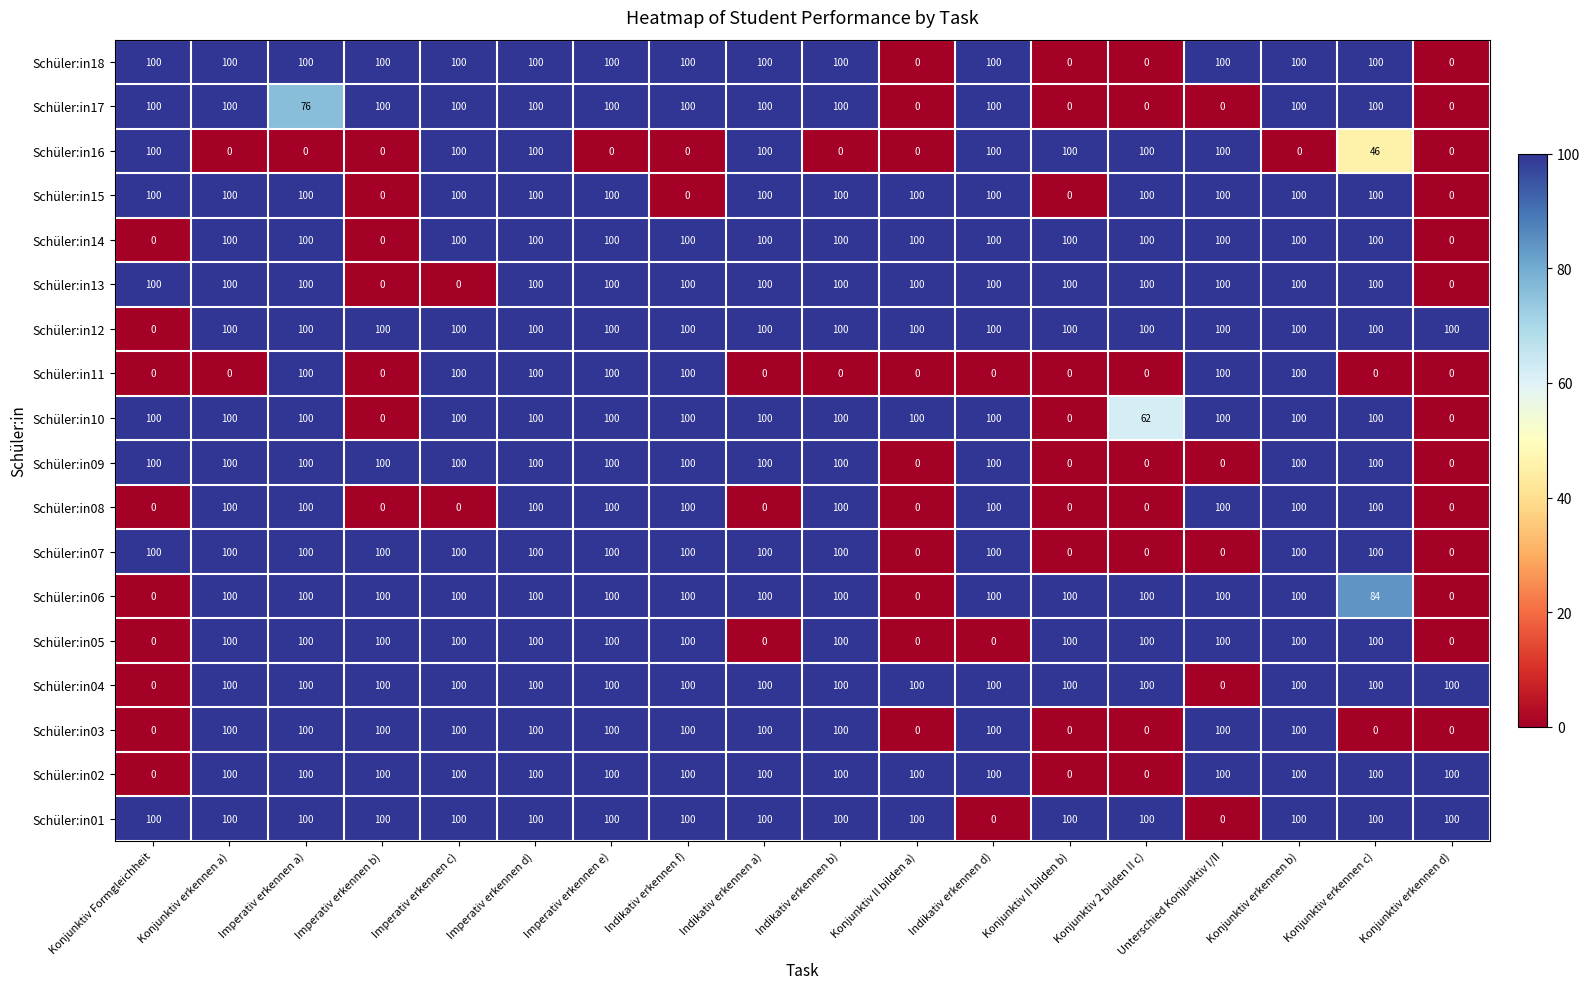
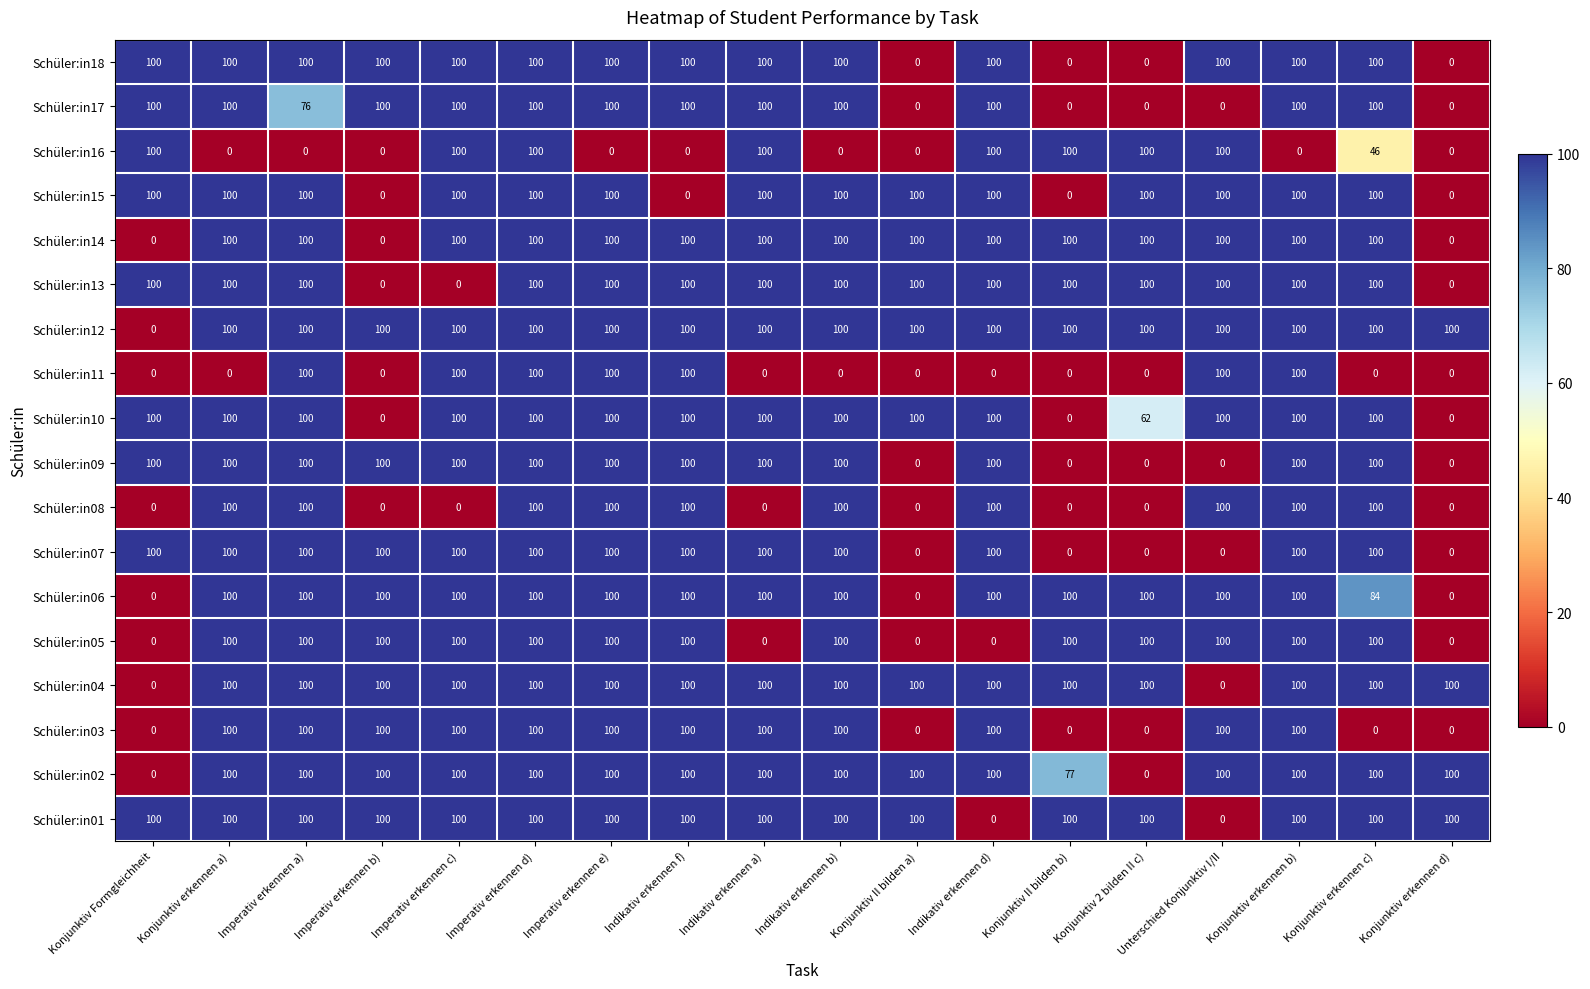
Schüler:in02, Konjunktiv II bilden b): 0 -> 77
